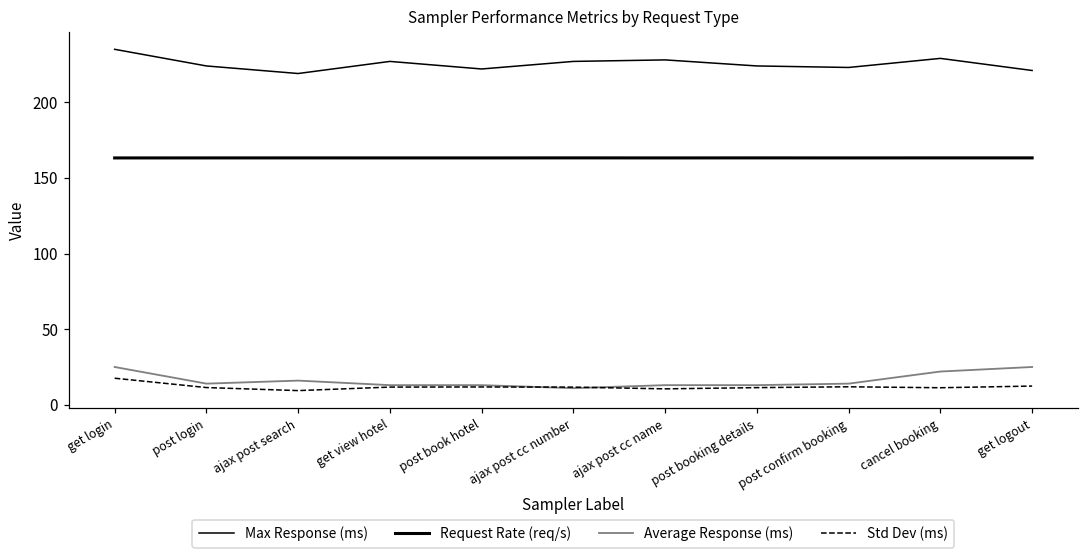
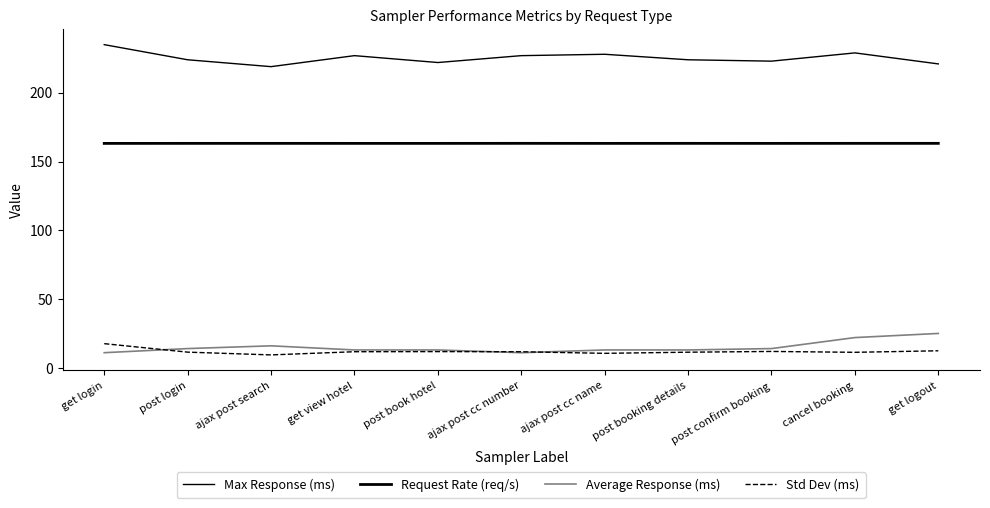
Average Response (ms), get login: 25 -> 11
